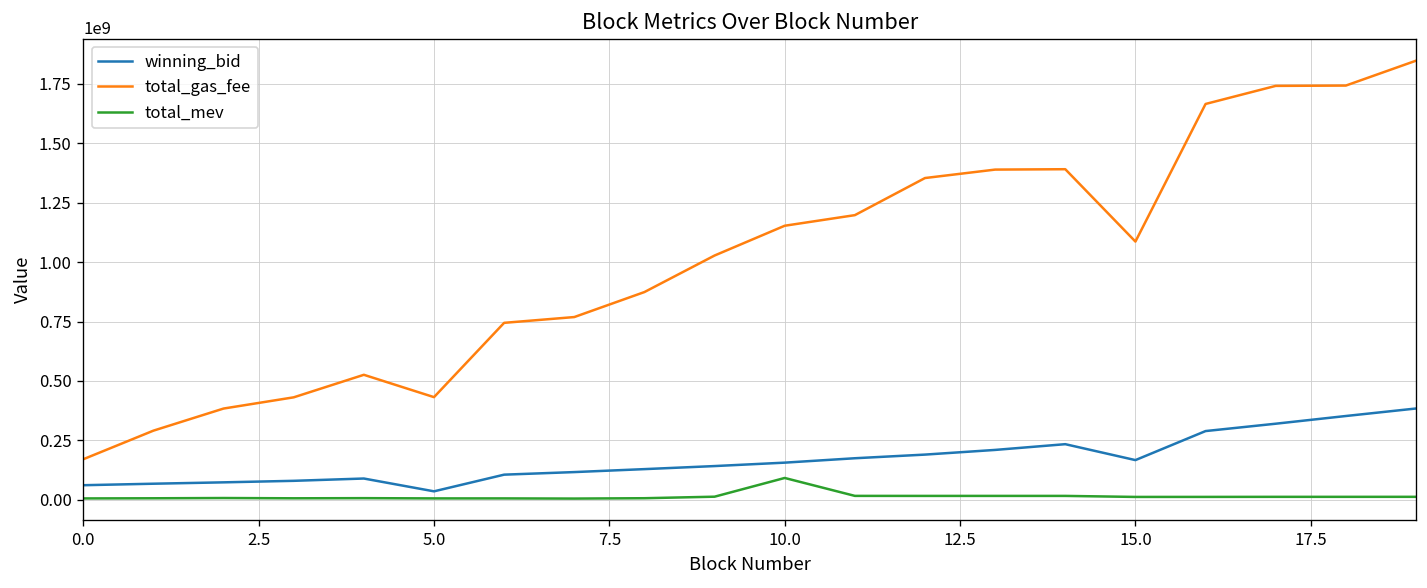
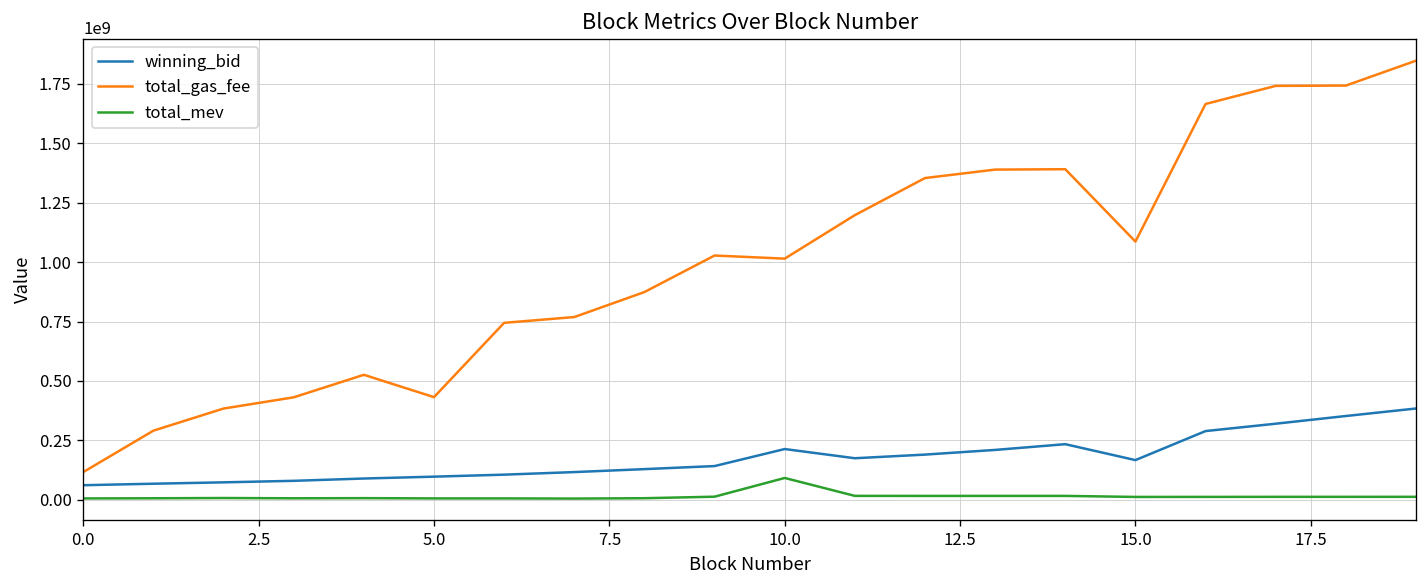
total_gas_fee, 0.0: 170000000 -> 120000000
winning_bid, 5.0: 40000000 -> 100000000
winning_bid, 10.0: 160000000 -> 210000000
total_gas_fee, 10.0: 1150000000 -> 1010000000
